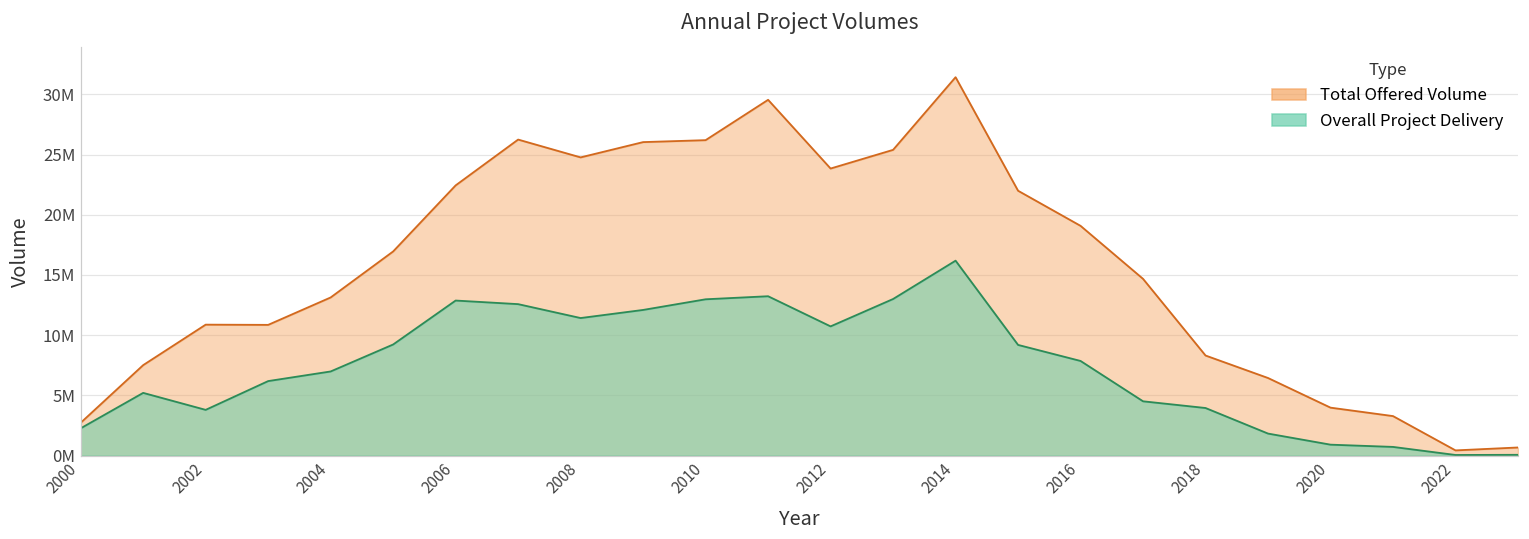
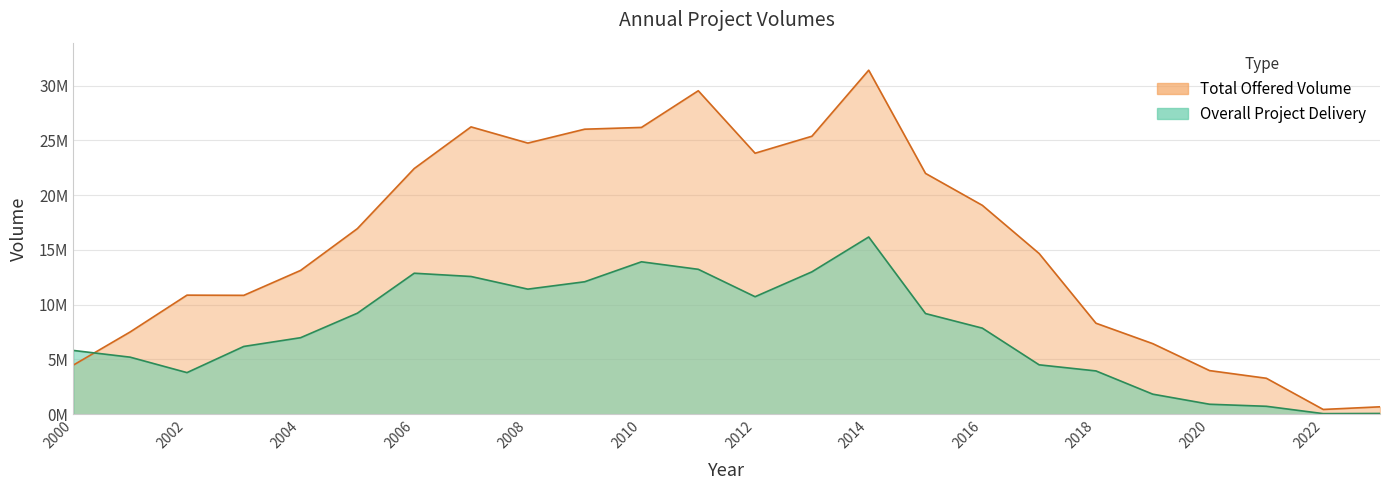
Total Offered Volume, 2000: 2700000 -> 4500000
Overall Project Delivery, 2000: 2300000 -> 5800000
Overall Project Delivery, 2010: 13000000 -> 13900000
